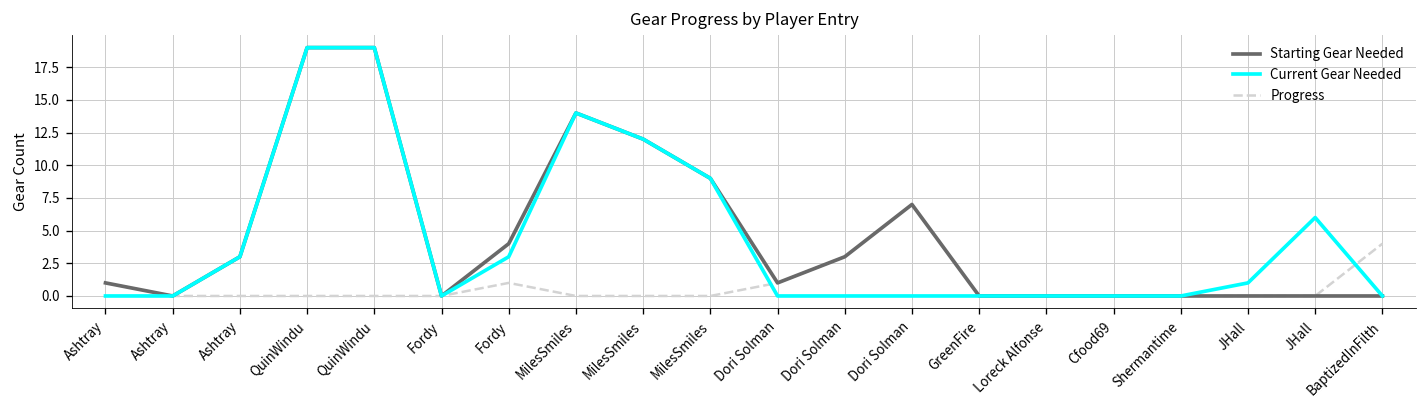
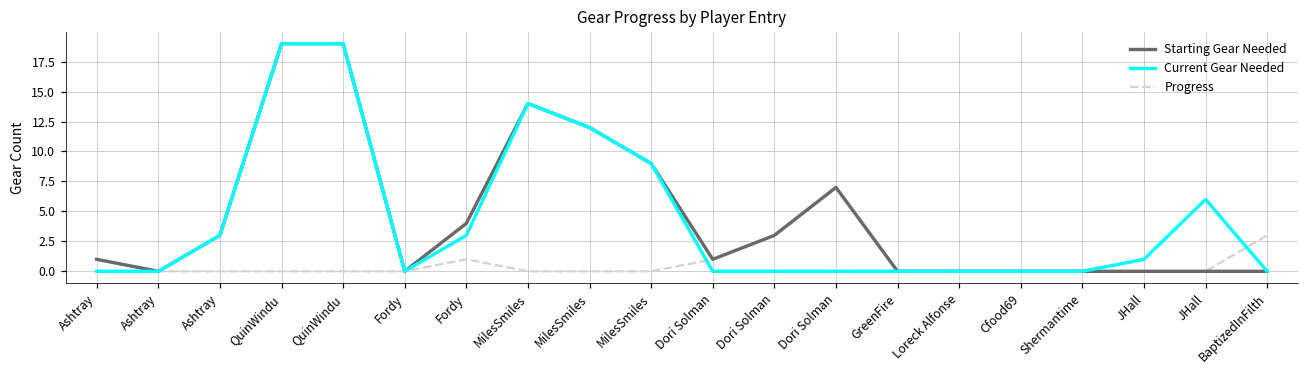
Progress, BaptizedInFilth: 4 -> 3
